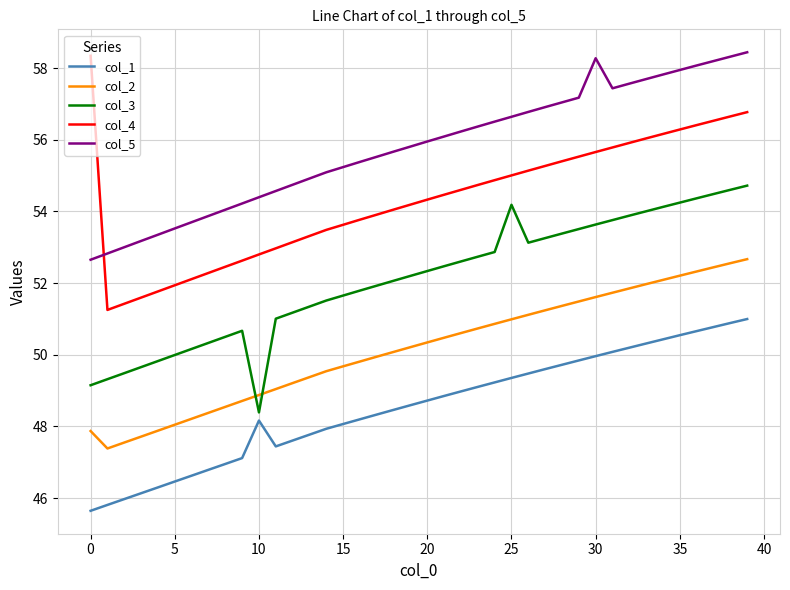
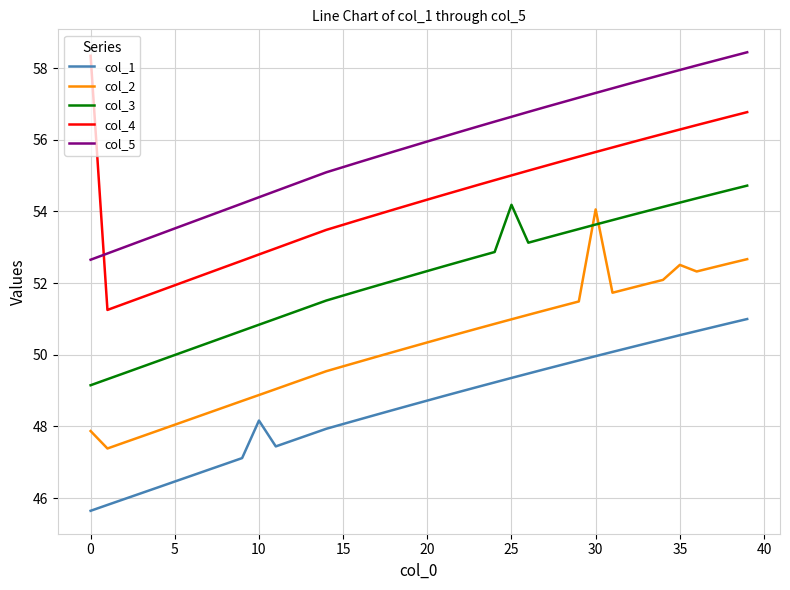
col_3, 10: 48.4 -> 50.8
col_2, 30: 51.6 -> 54.1
col_5, 30: 58.3 -> 57.3
col_2, 35: 52.2 -> 52.5
